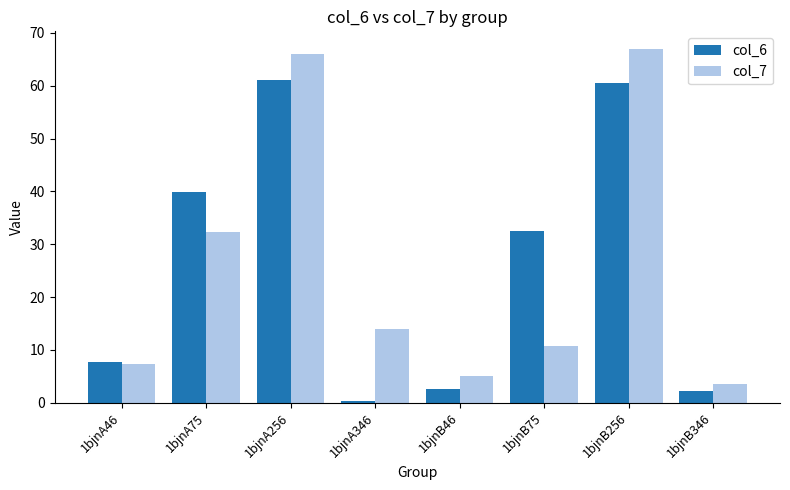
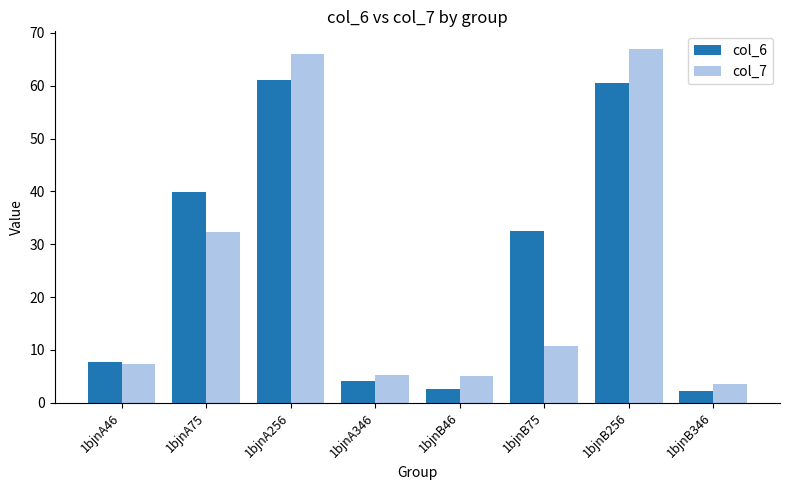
col_6, 1bjnA346: 0 -> 4
col_7, 1bjnA346: 14 -> 5
